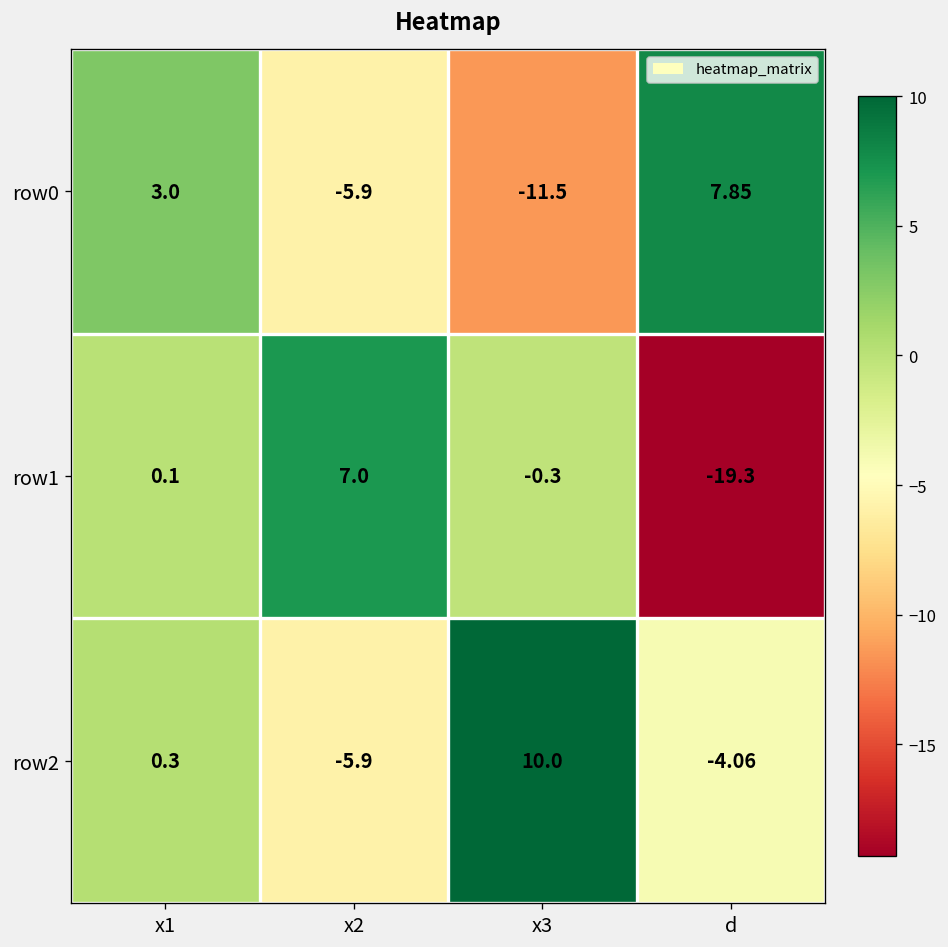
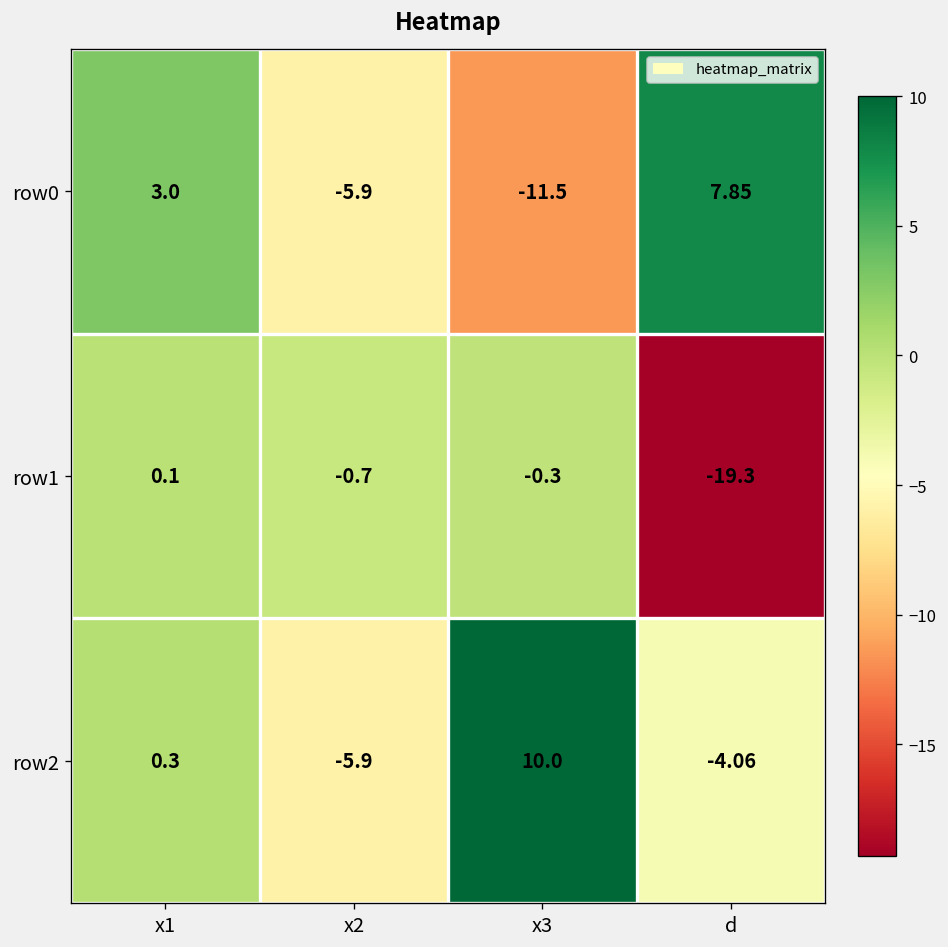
row1, x2: 7.0 -> -0.7
